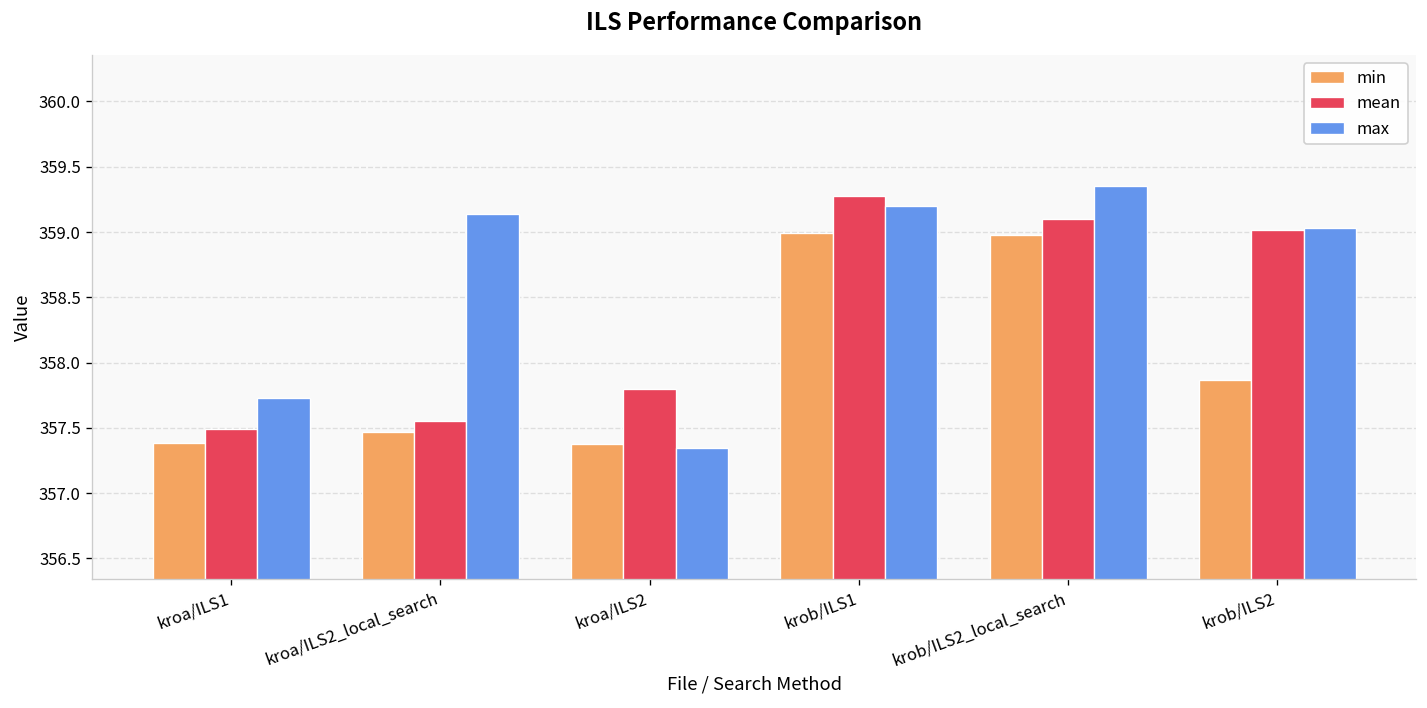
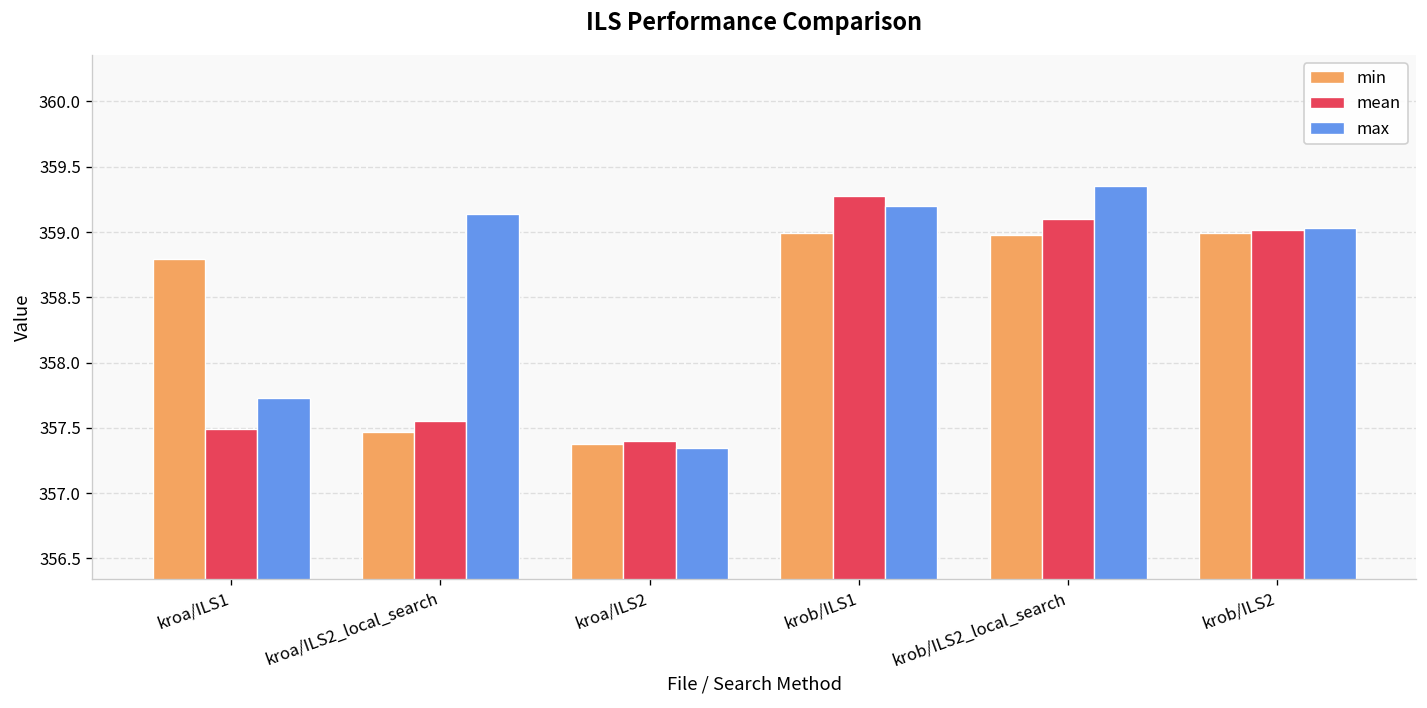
min, kroa/ILS1: 357.39 -> 358.79
mean, kroa/ILS2: 357.80 -> 357.40
min, krob/ILS2: 357.86 -> 358.99
